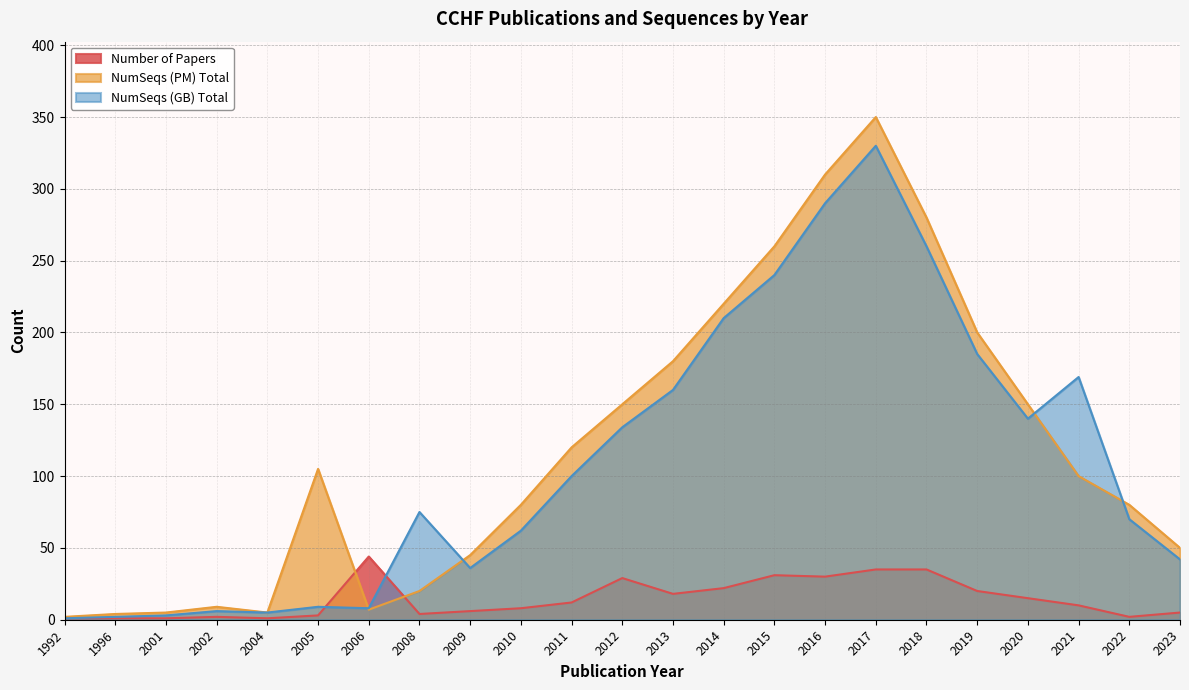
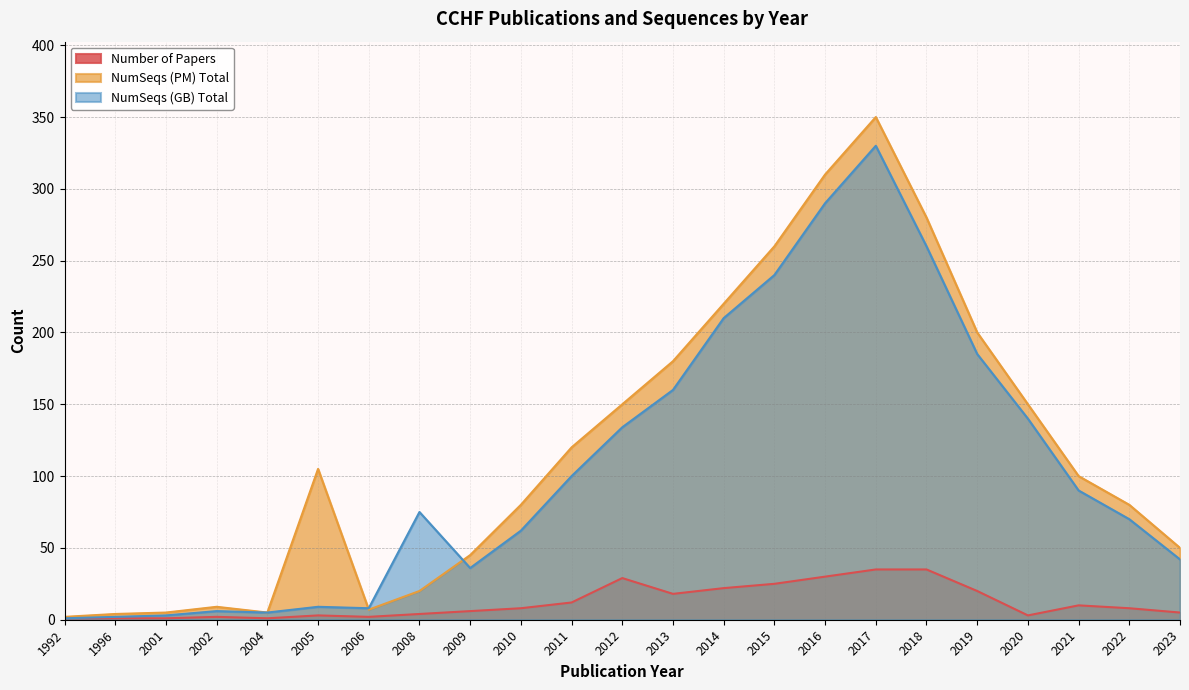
Number of Papers, 2006: 44 -> 2
Number of Papers, 2015: 31 -> 25
Number of Papers, 2020: 15 -> 3
NumSeqs (GB) Total, 2021: 169 -> 90
Number of Papers, 2022: 2 -> 8
